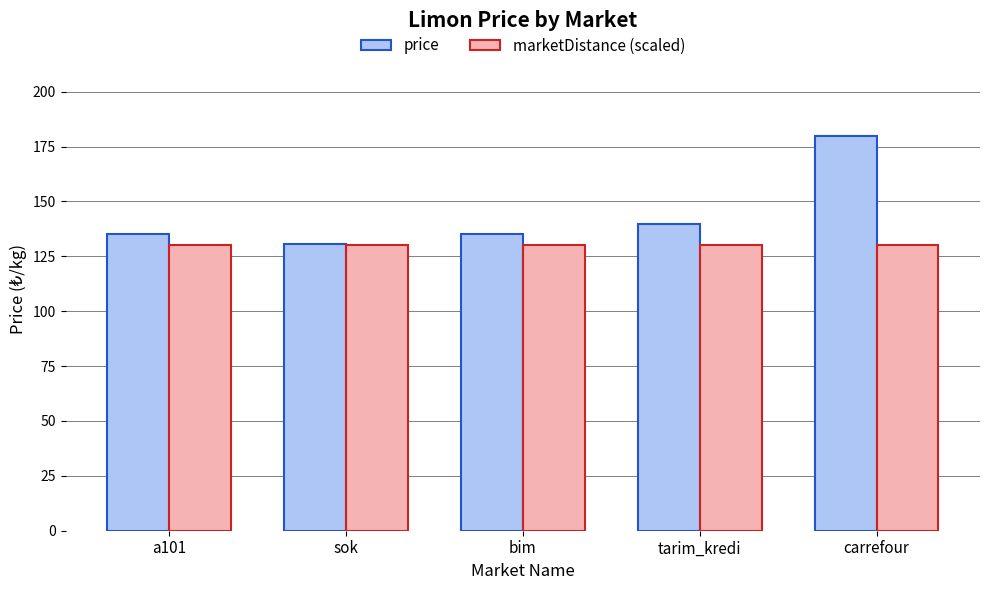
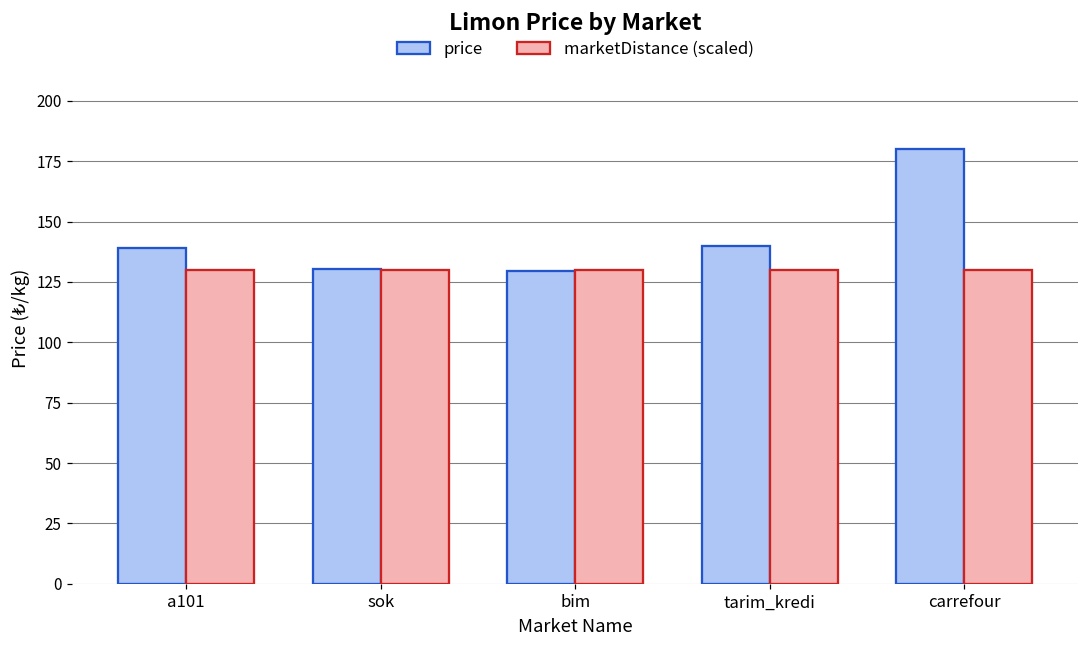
price, a101: 135 -> 139
price, bim: 135 -> 130
